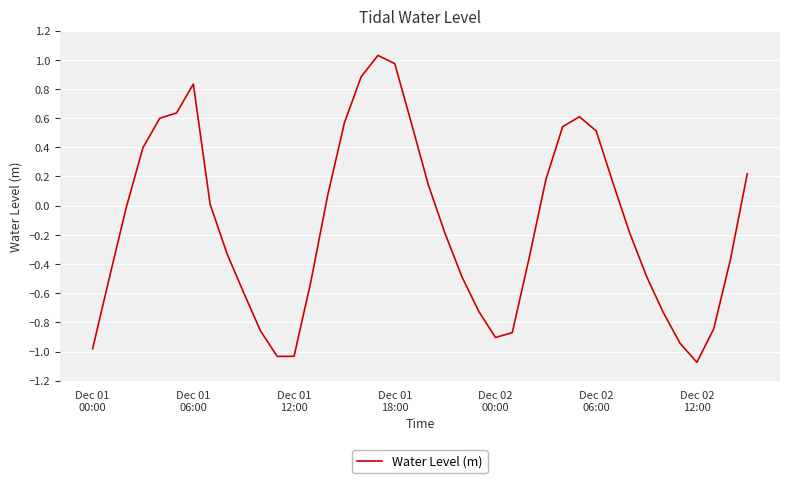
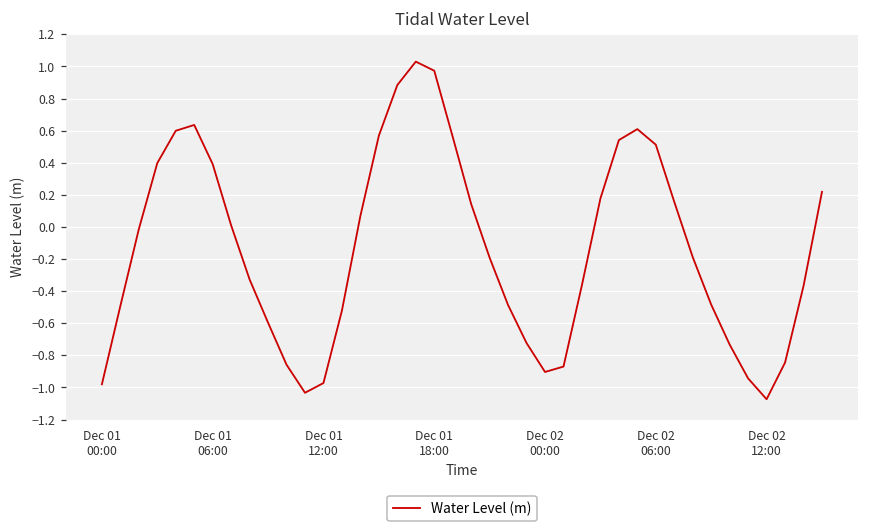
Dec 01 06:00: 0.83 -> 0.39
Dec 01 12:00: -1.03 -> -0.97
